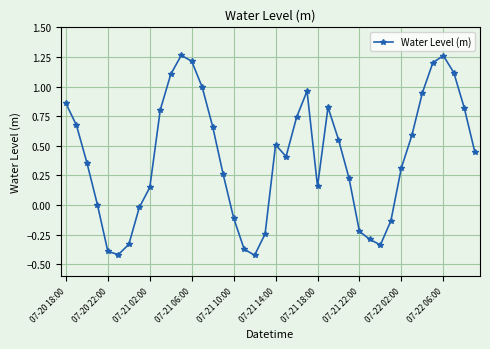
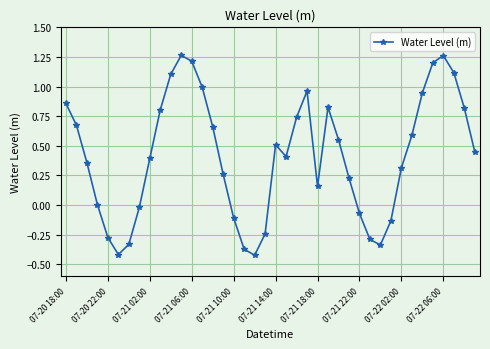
07-20 22:00: -0.39 -> -0.27
07-21 02:00: 0.15 -> 0.39
07-21 22:00: -0.22 -> -0.07
